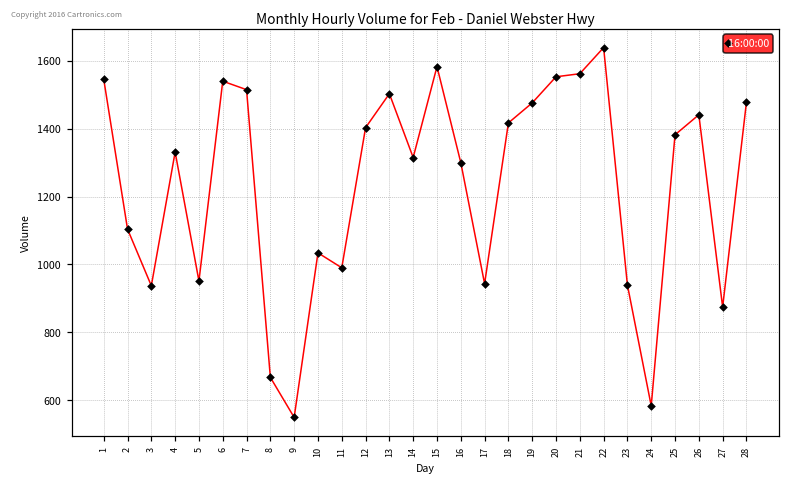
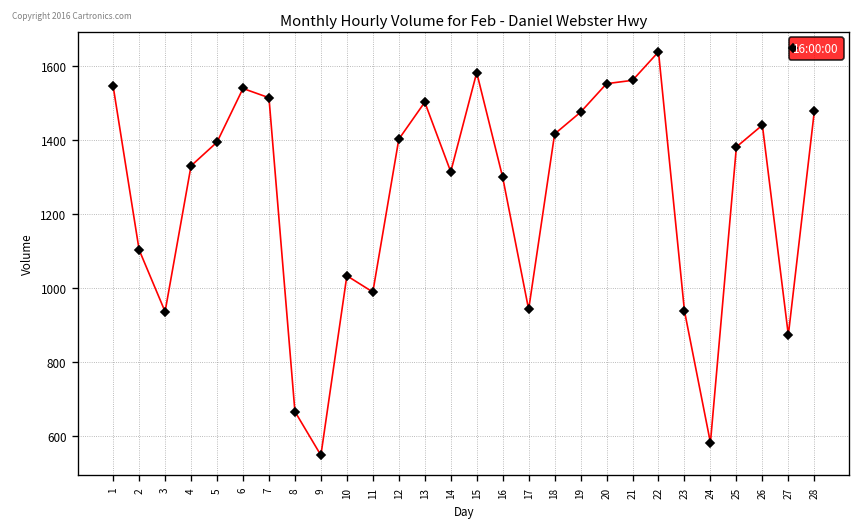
5: 950 -> 1400
